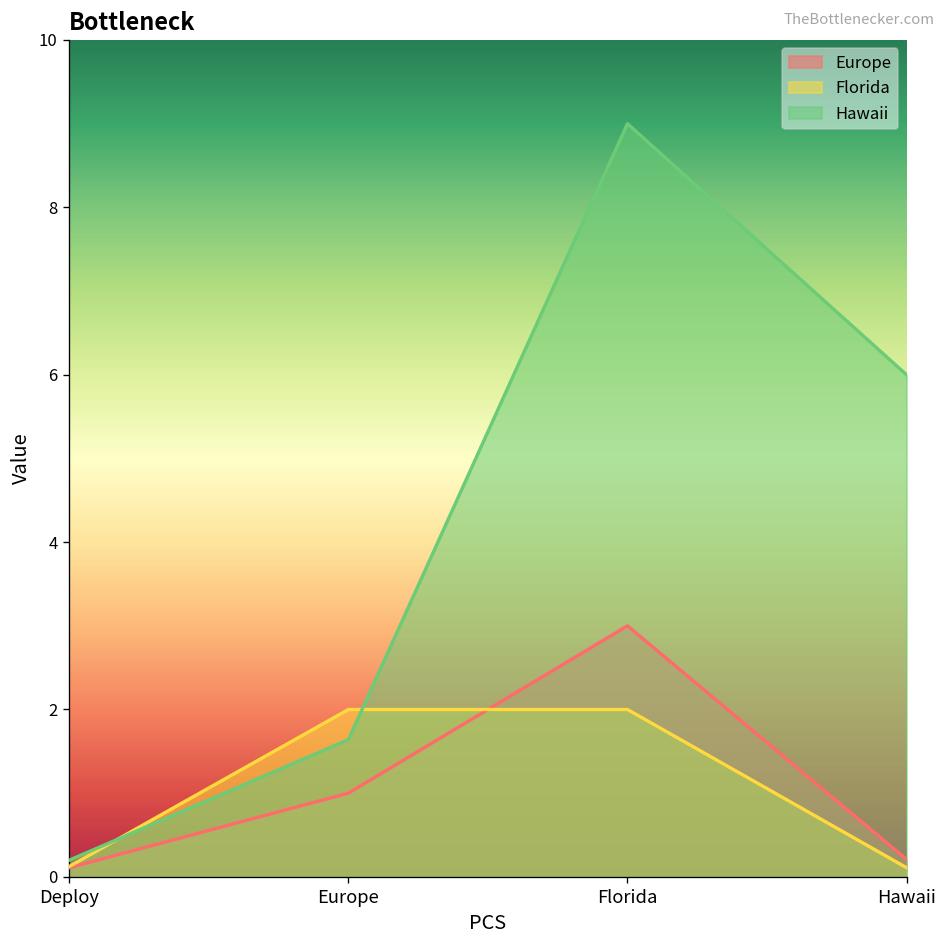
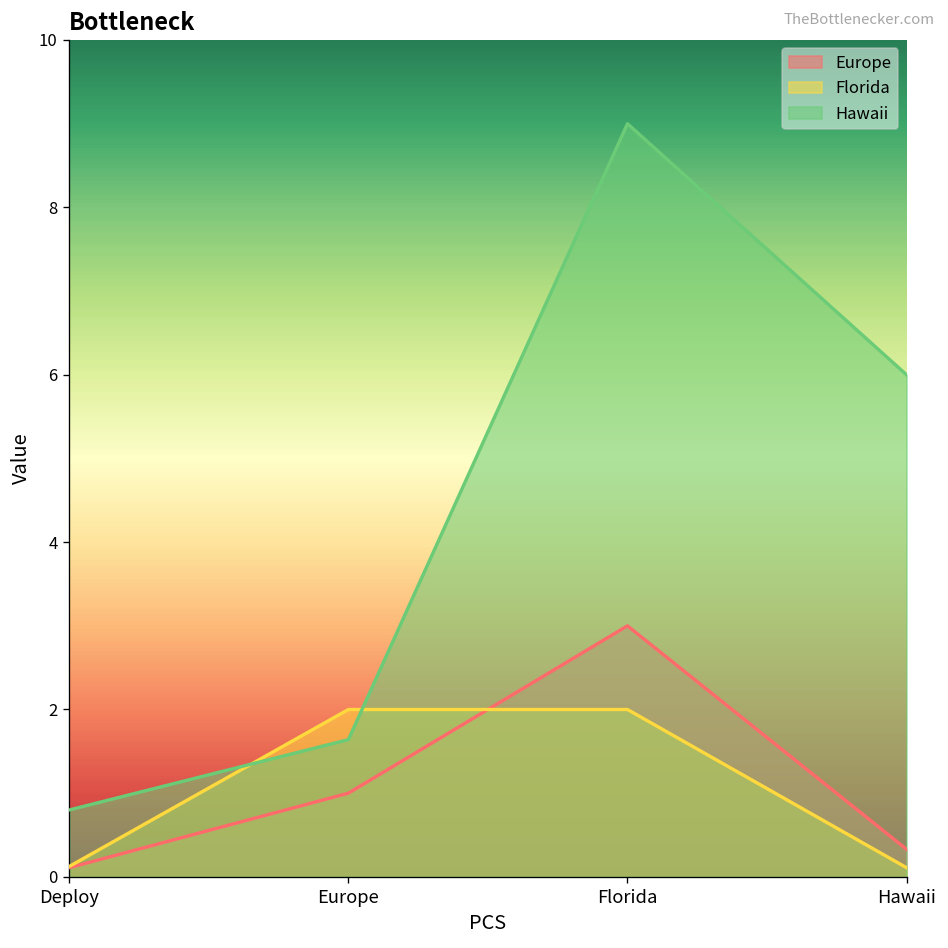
Hawaii, Deploy: 0.2 -> 0.8
Europe, Hawaii: 0.2 -> 0.3
